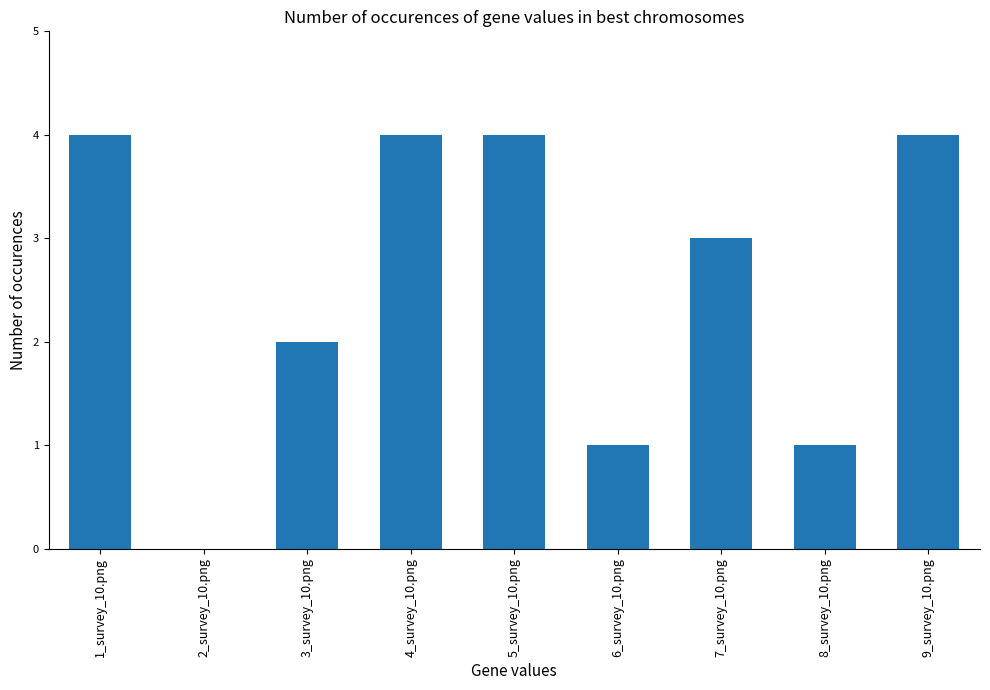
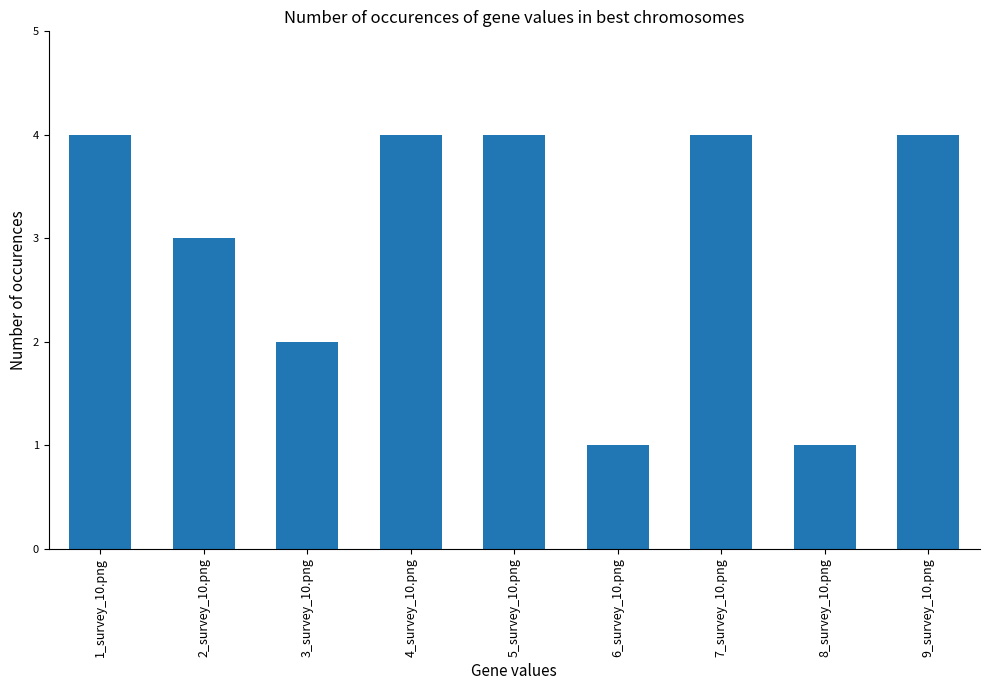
2_survey_10.png: 0 -> 3
7_survey_10.png: 3 -> 4
